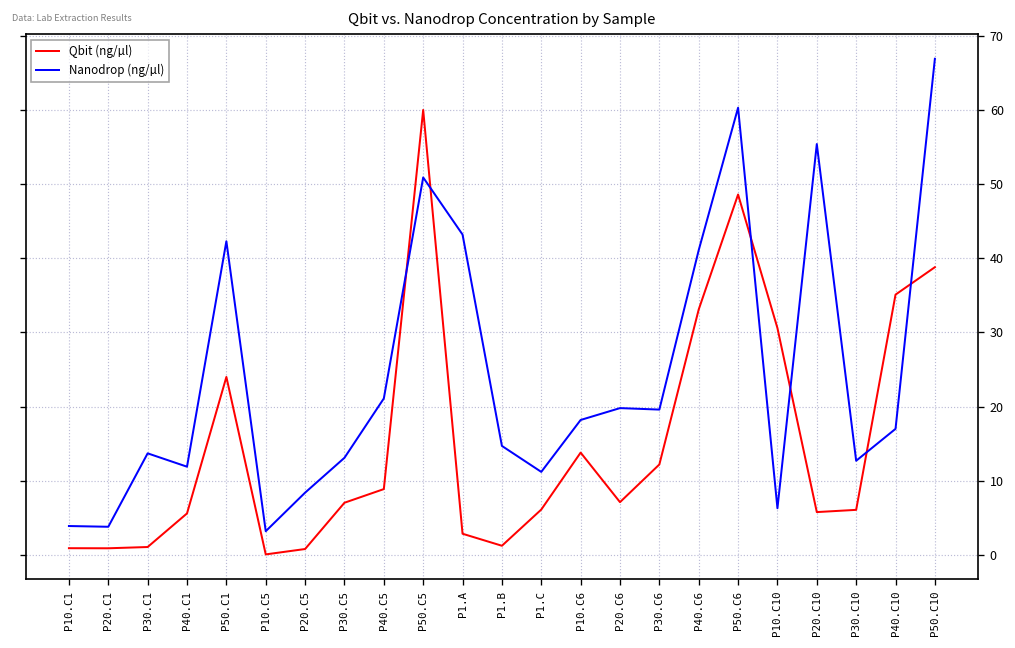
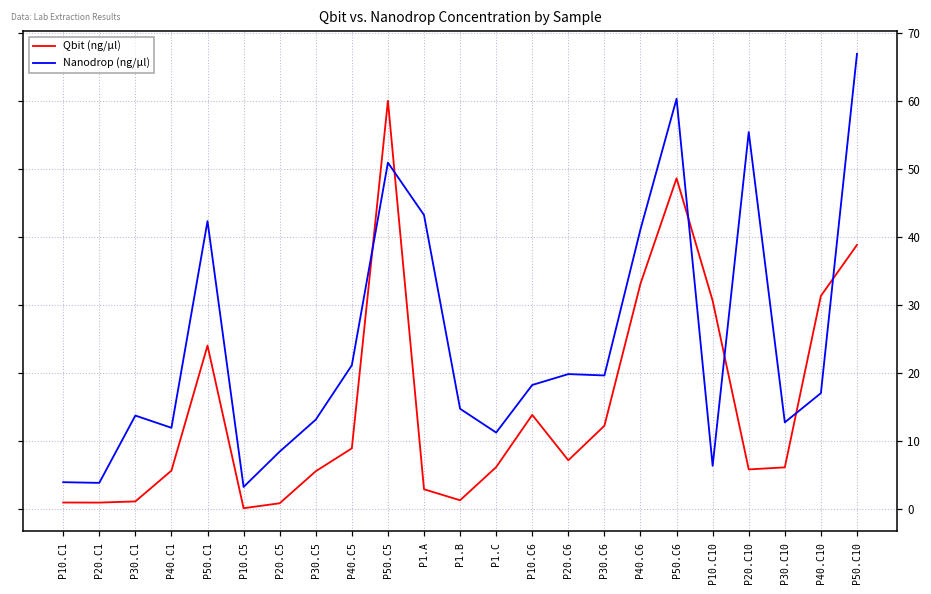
Qbit (ng/µl), P30.C5: 7 -> 6
Qbit (ng/µl), P40.C10: 35 -> 31
